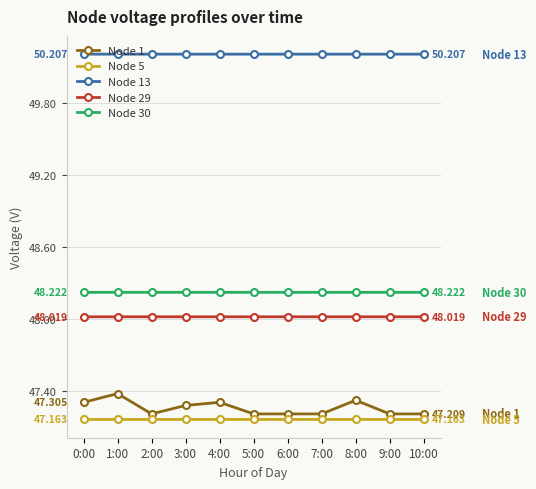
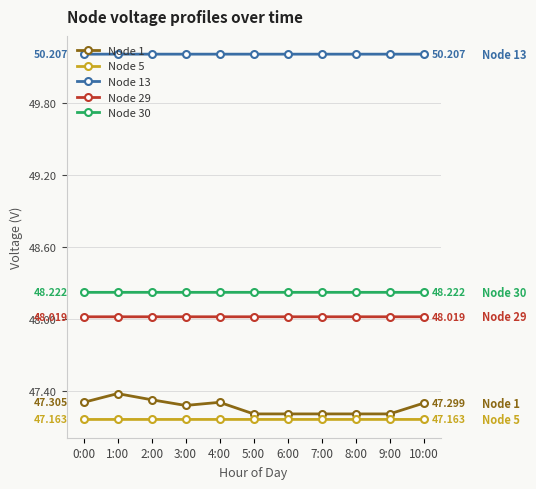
Node 1, 2:00: 47.21 -> 47.33
Node 1, 8:00: 47.32 -> 47.21
Node 1, 10:00: 47.209 -> 47.299
